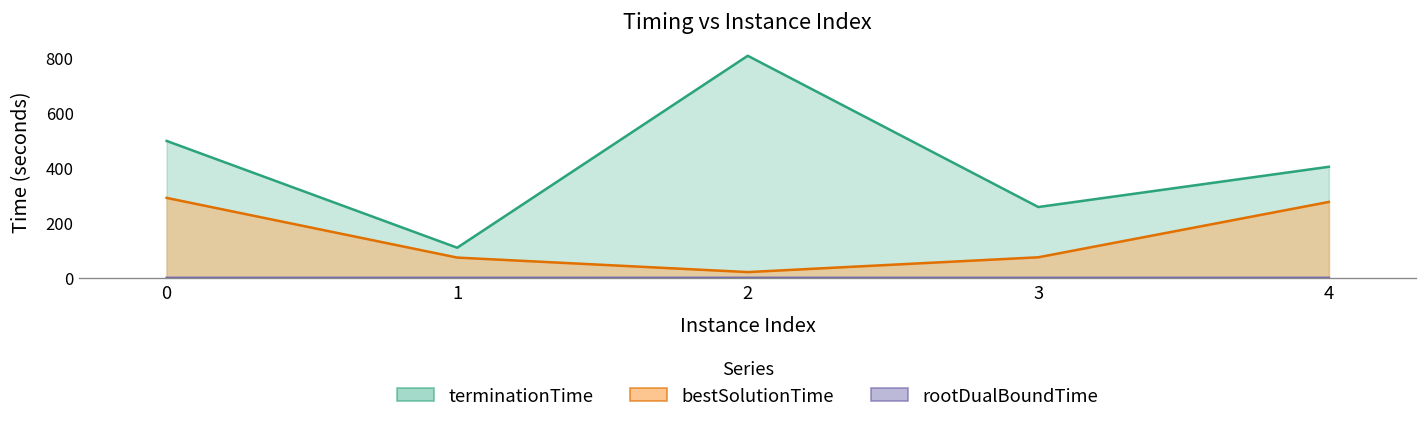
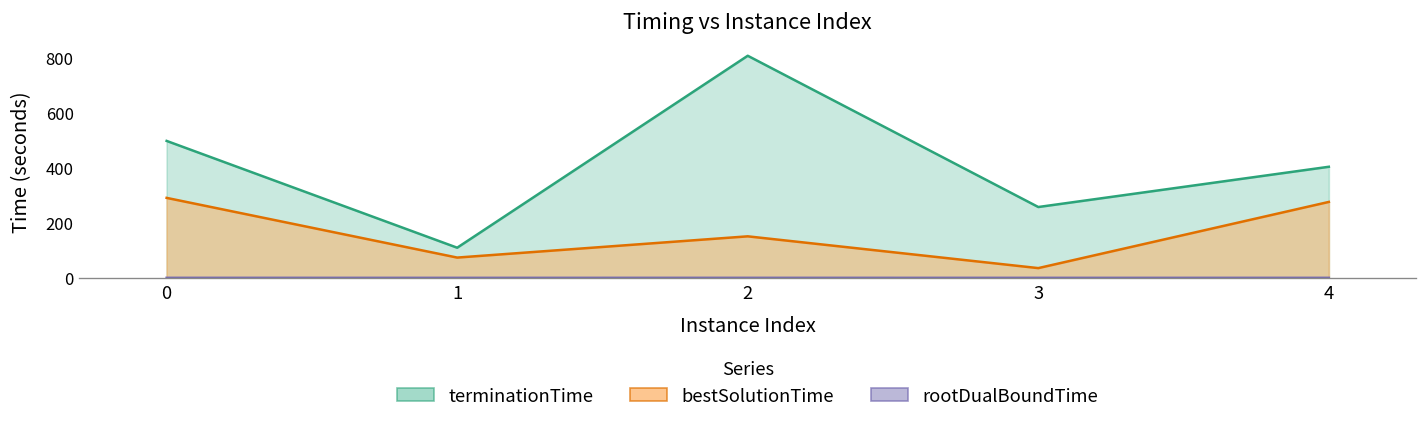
bestSolutionTime, 2: 20 -> 150
bestSolutionTime, 3: 70 -> 40
